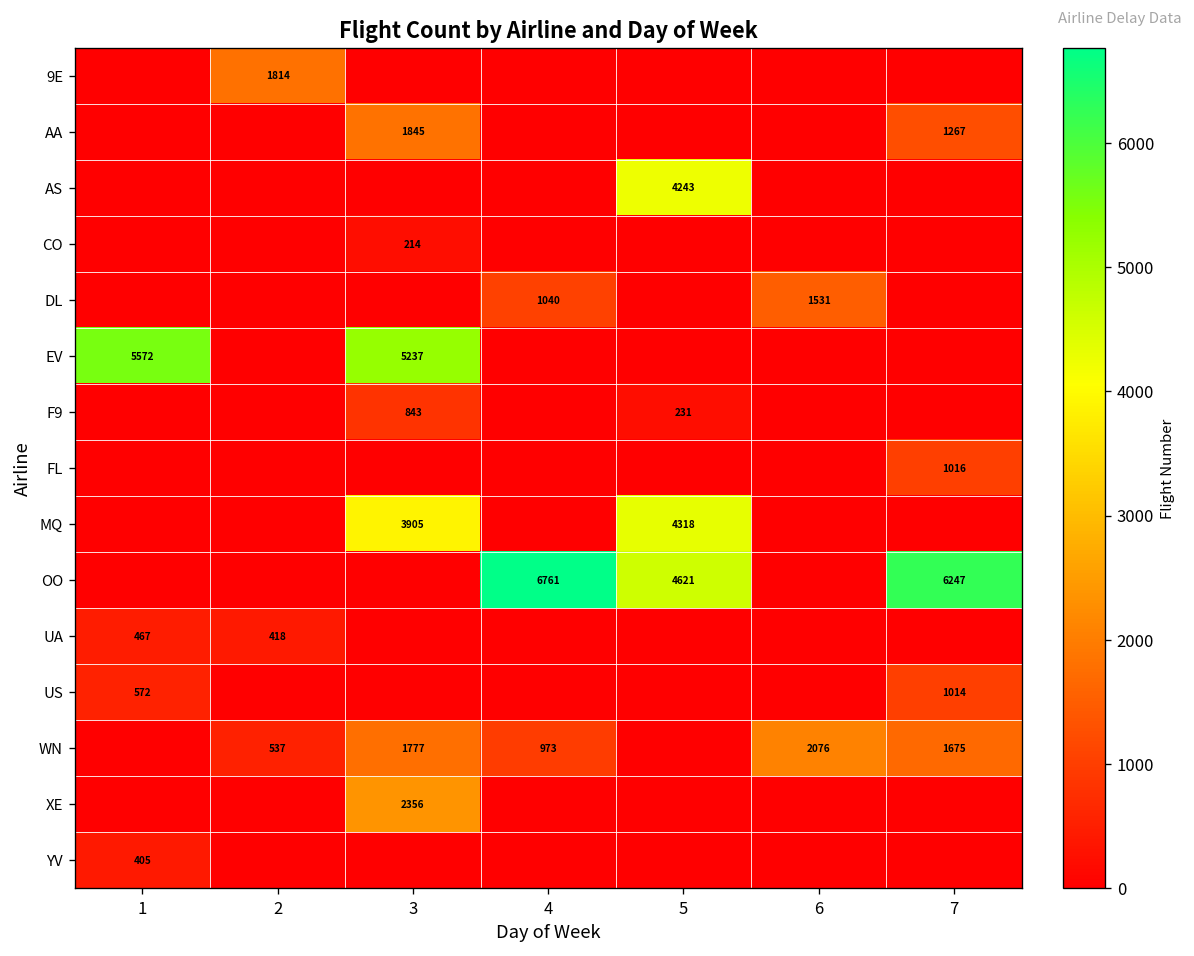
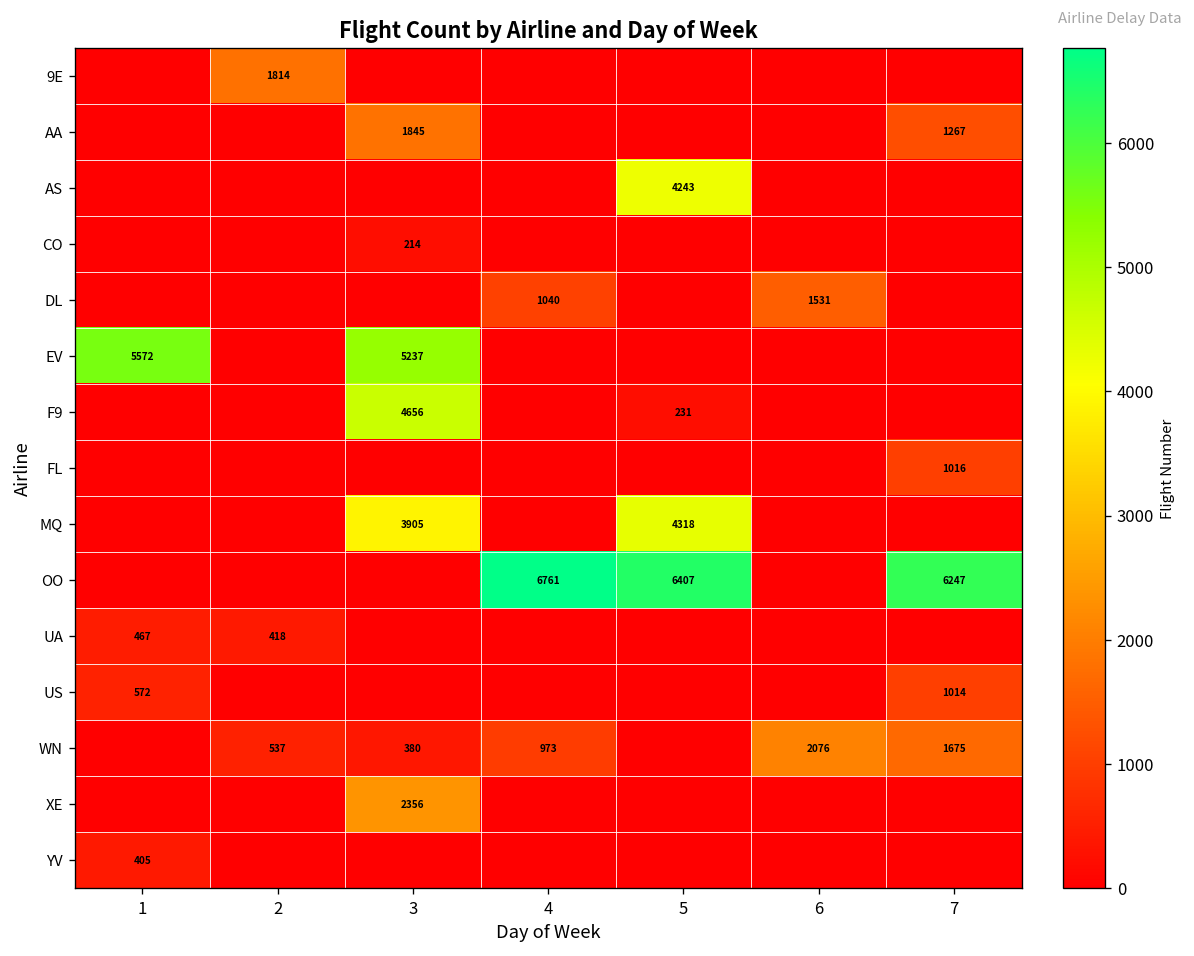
F9, 3: 843 -> 4656
OO, 5: 4621 -> 6407
WN, 3: 1777 -> 380
